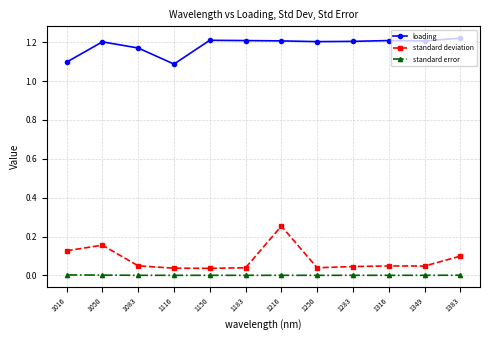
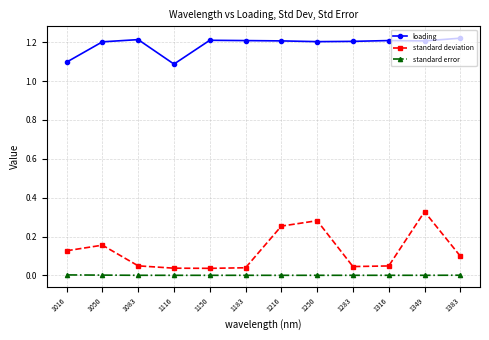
loading, 1083: 1.17 -> 1.21
standard deviation, 1250: 0.04 -> 0.28
standard deviation, 1349: 0.05 -> 0.33
